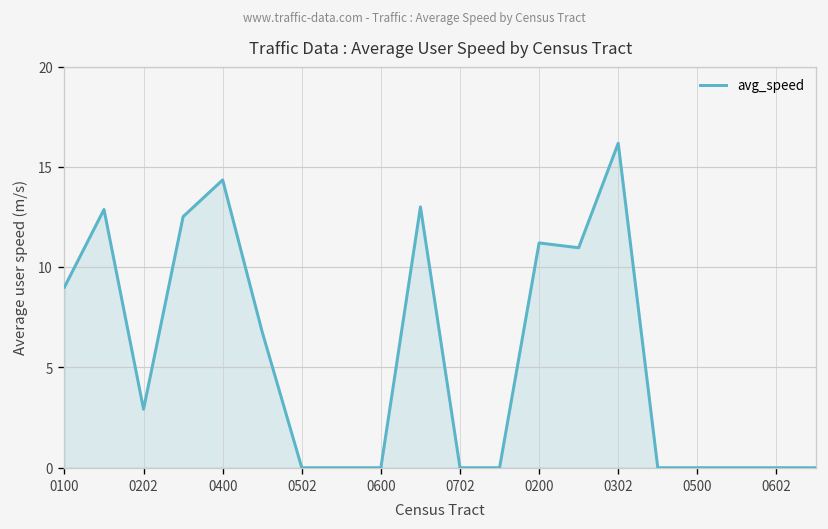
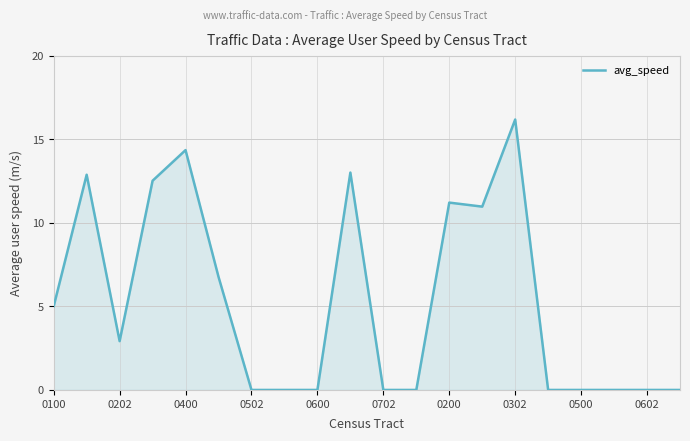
0100: 9.0 -> 5.0
